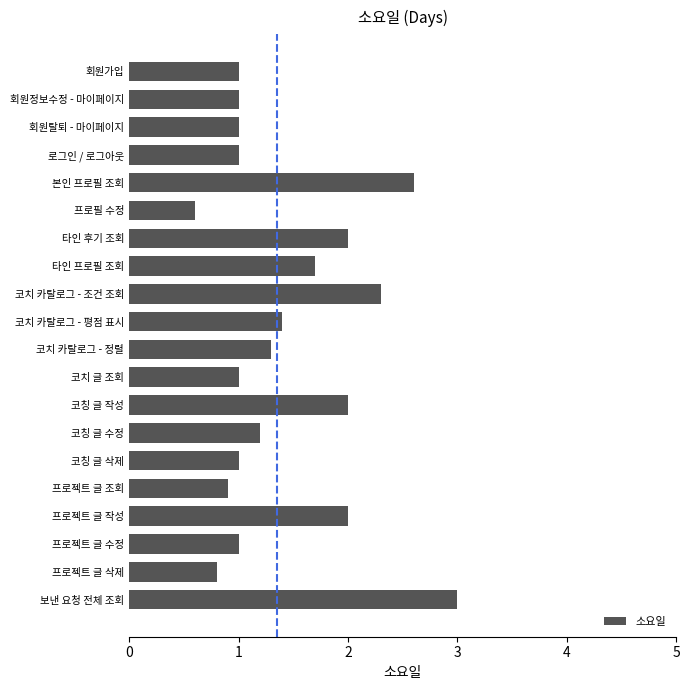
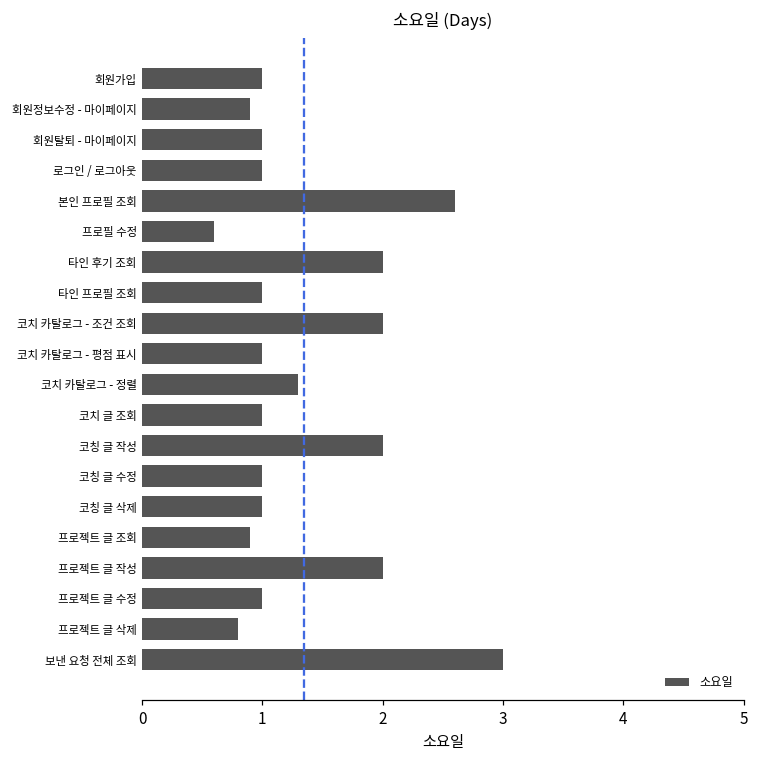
회원정보수정 - 마이페이지: 1.0 -> 0.9
타인 프로필 조회: 1.7 -> 1.0
코치 카탈로그 - 조건 조회: 2.3 -> 2.0
코치 카탈로그 - 평점 표시: 1.4 -> 1.0
코칭 글 수정: 1.2 -> 1.0
